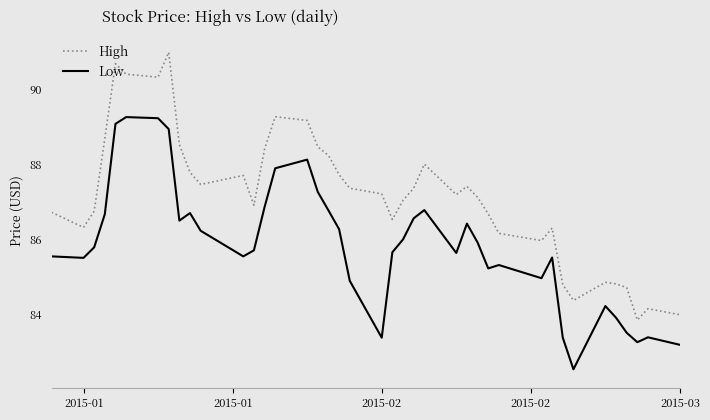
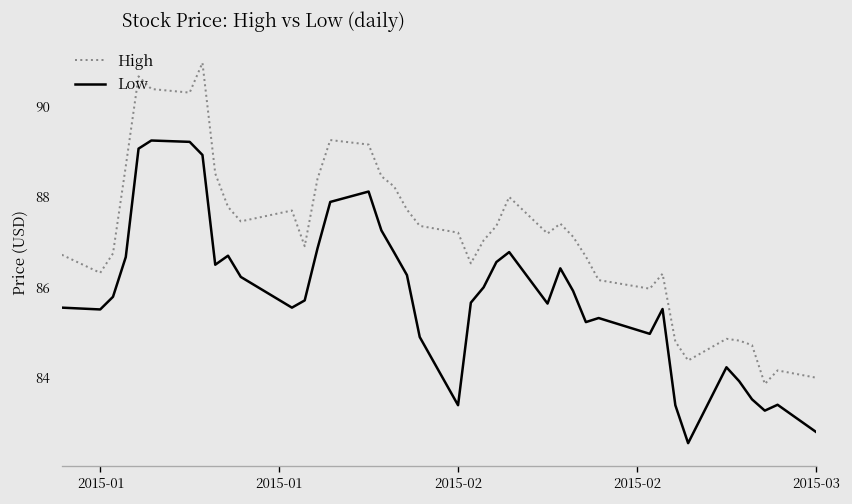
Low, 2015-03: 83.2 -> 82.8
